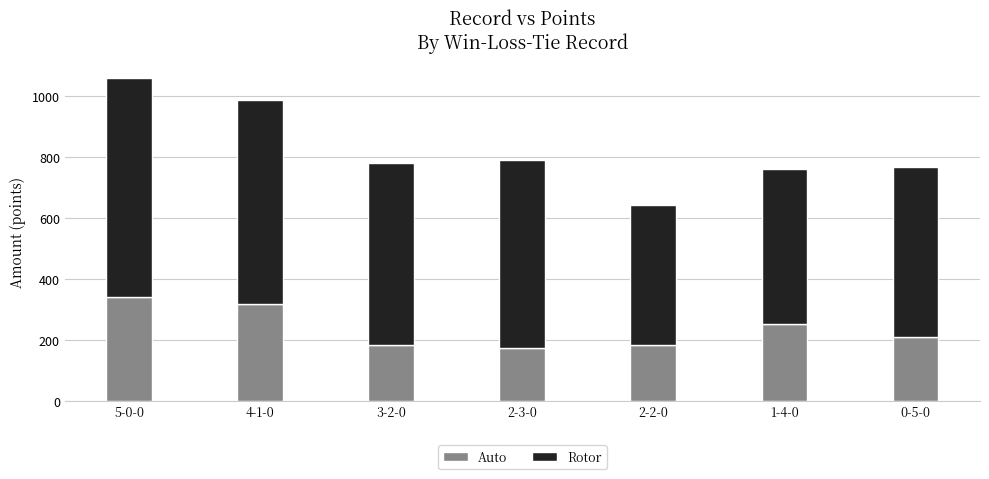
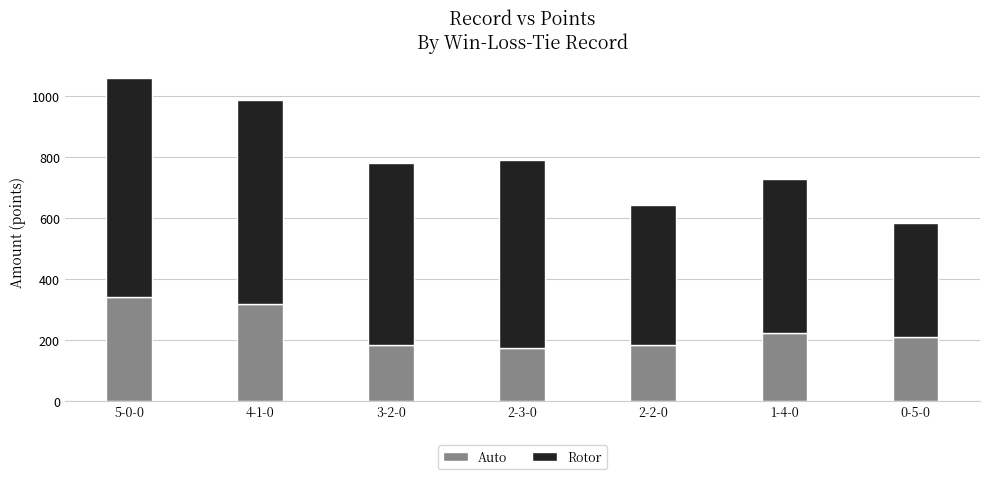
Auto, 1-4-0: 250 -> 220
Rotor, 0-5-0: 560 -> 380
